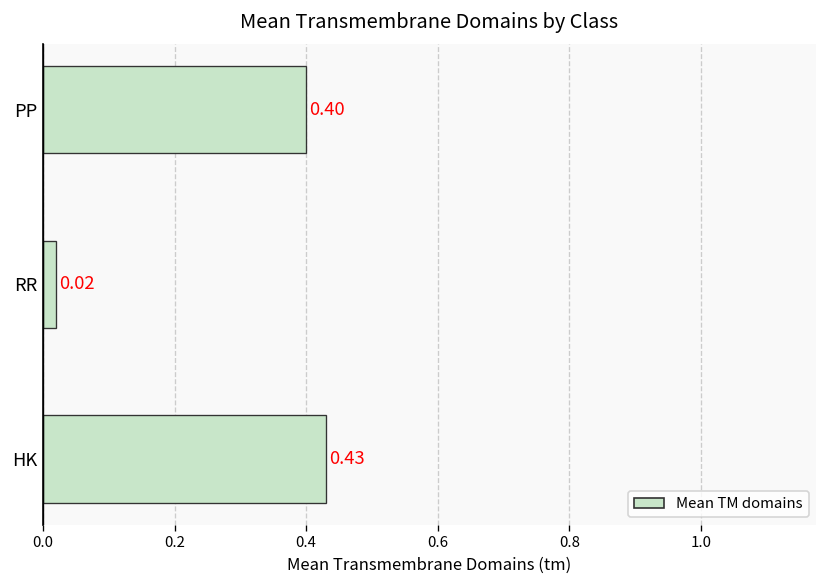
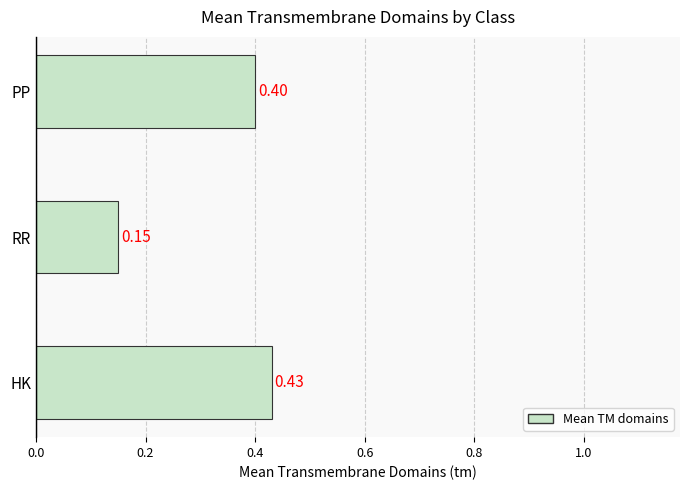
RR: 0.02 -> 0.15
